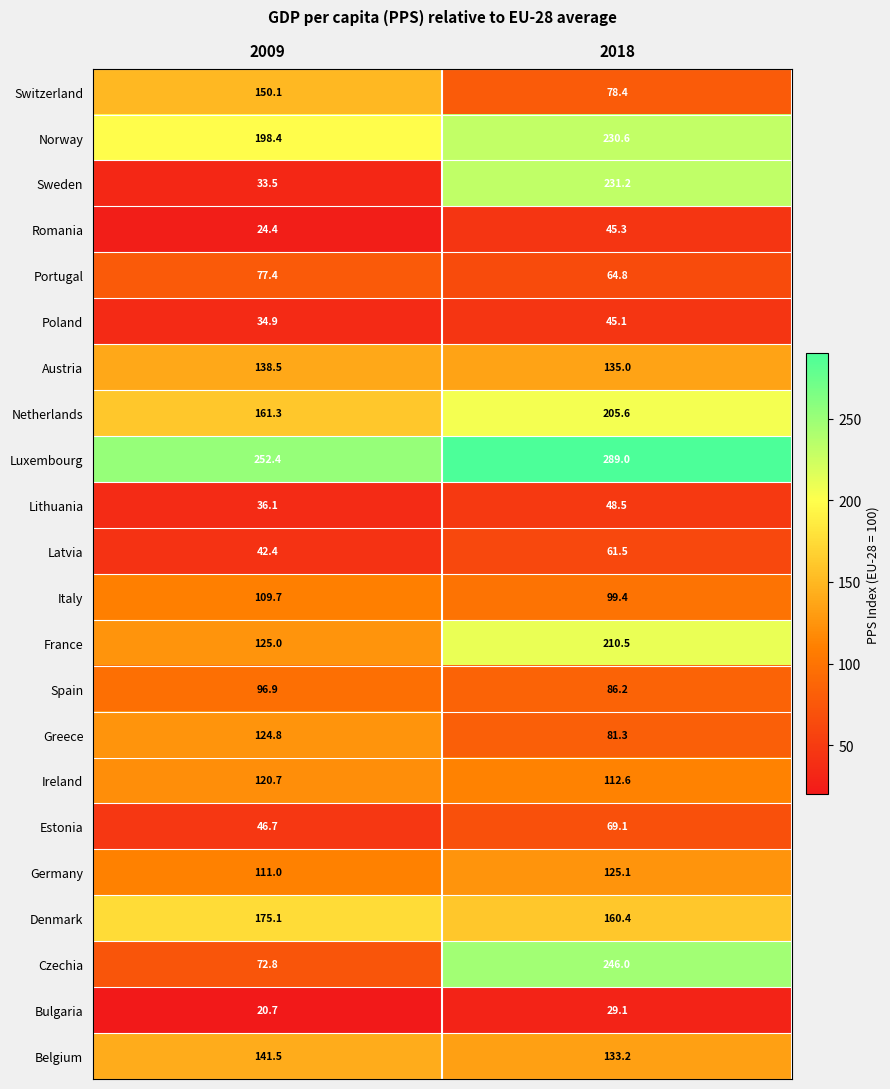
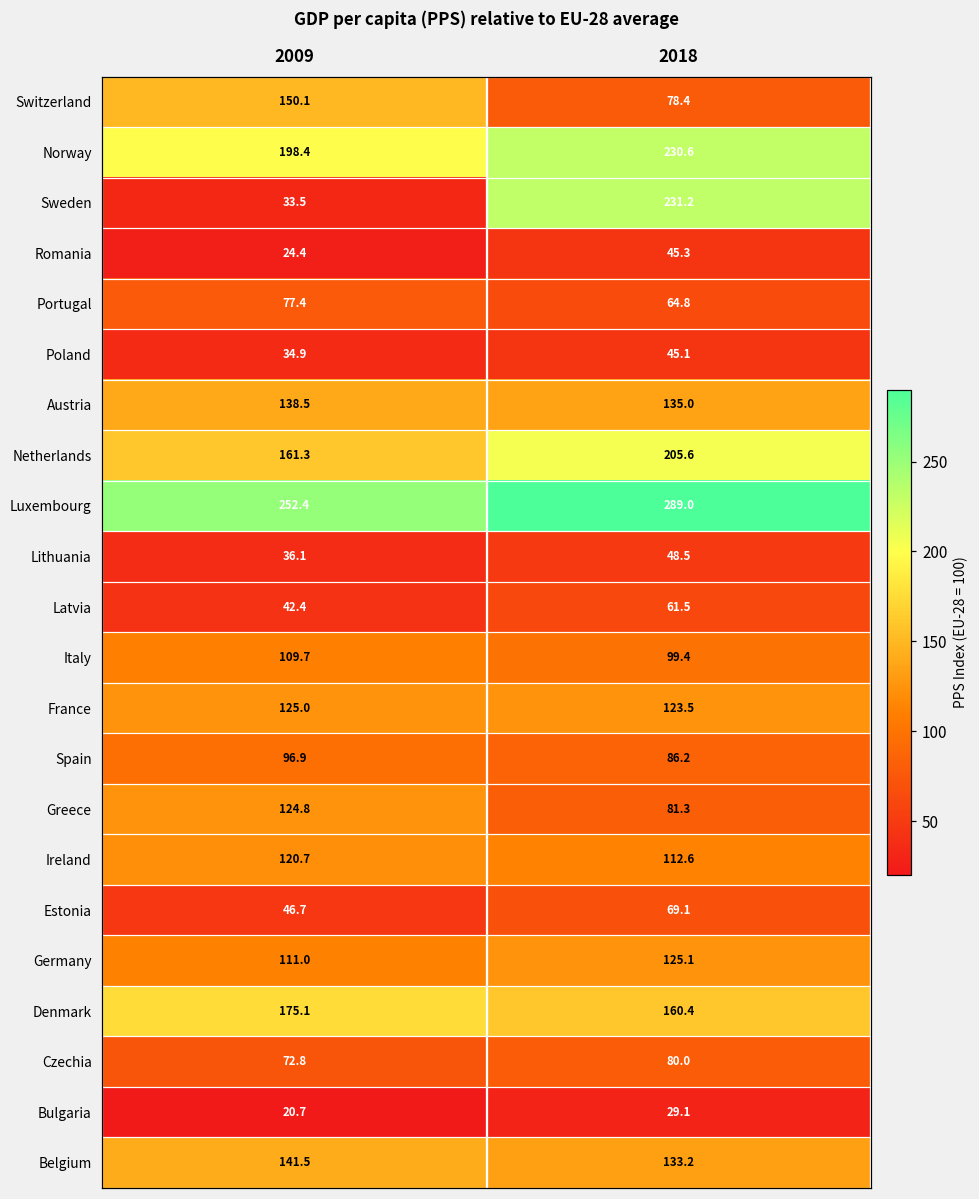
France, 2018: 210.5 -> 123.5
Czechia, 2018: 246.0 -> 80.0
